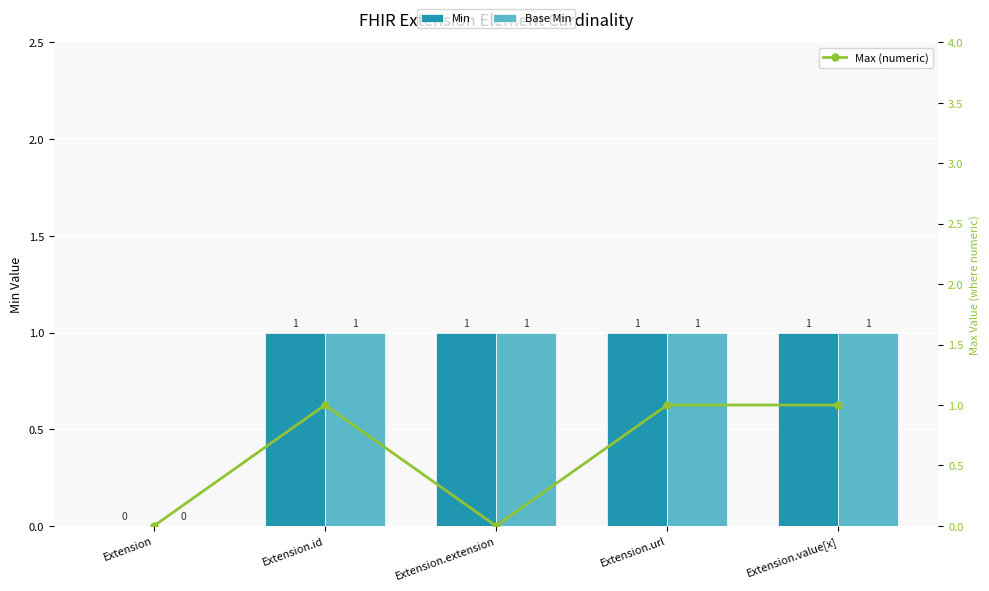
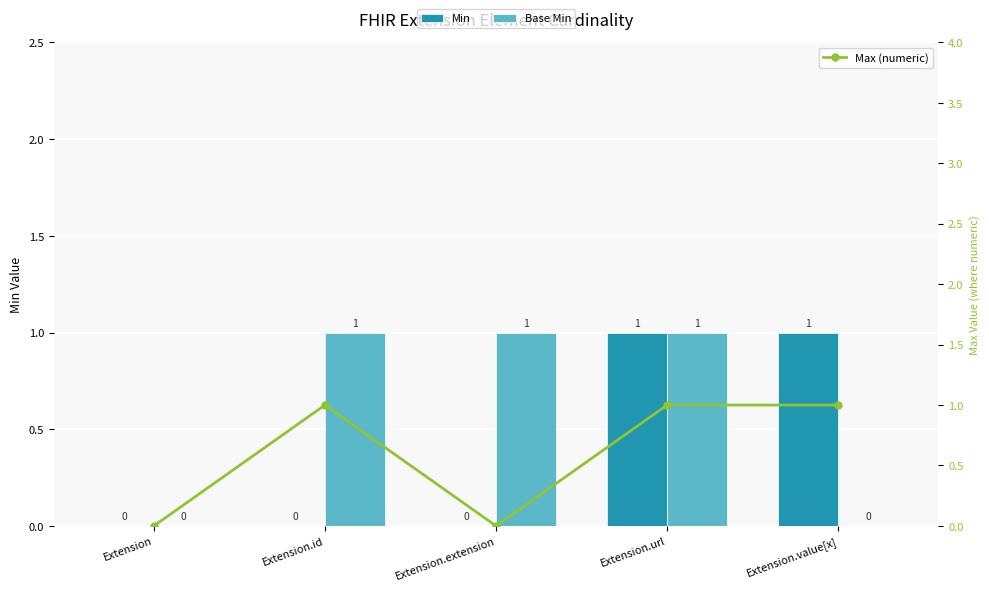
Min, Extension.id: 1 -> 0
Min, Extension.extension: 1 -> 0
Base Min, Extension.value[x]: 1 -> 0
